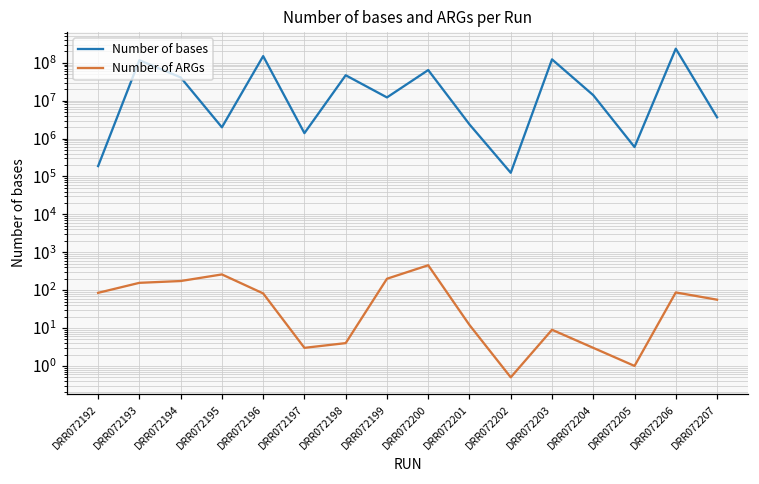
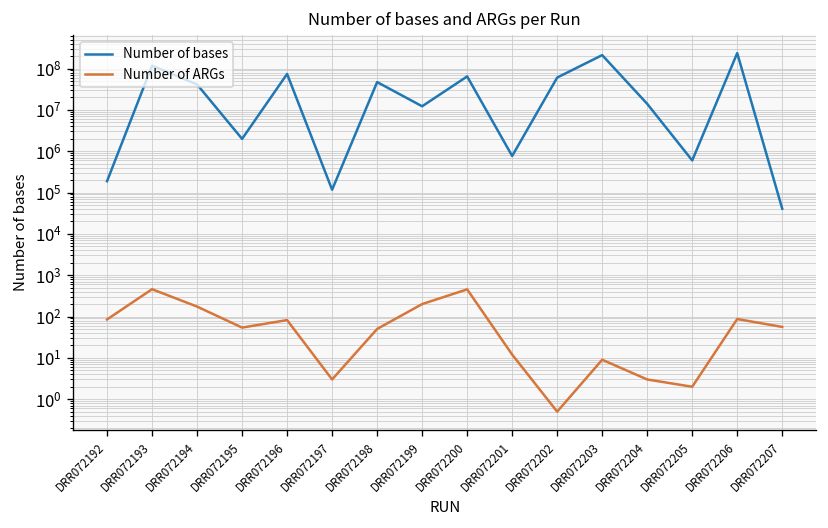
Number of ARGs, DRR072193: 200 -> 500
Number of ARGs, DRR072195: 300 -> 50
Number of bases, DRR072196: 200000000 -> 70000000
Number of bases, DRR072197: 1400000 -> 120000
Number of ARGs, DRR072198: 4 -> 50
Number of bases, DRR072201: 2000000 -> 800000
Number of bases, DRR072202: 130000 -> 60000000
Number of bases, DRR072203: 120000000 -> 200000000
Number of ARGs, DRR072205: 1 -> 2
Number of bases, DRR072207: 4000000 -> 40000
